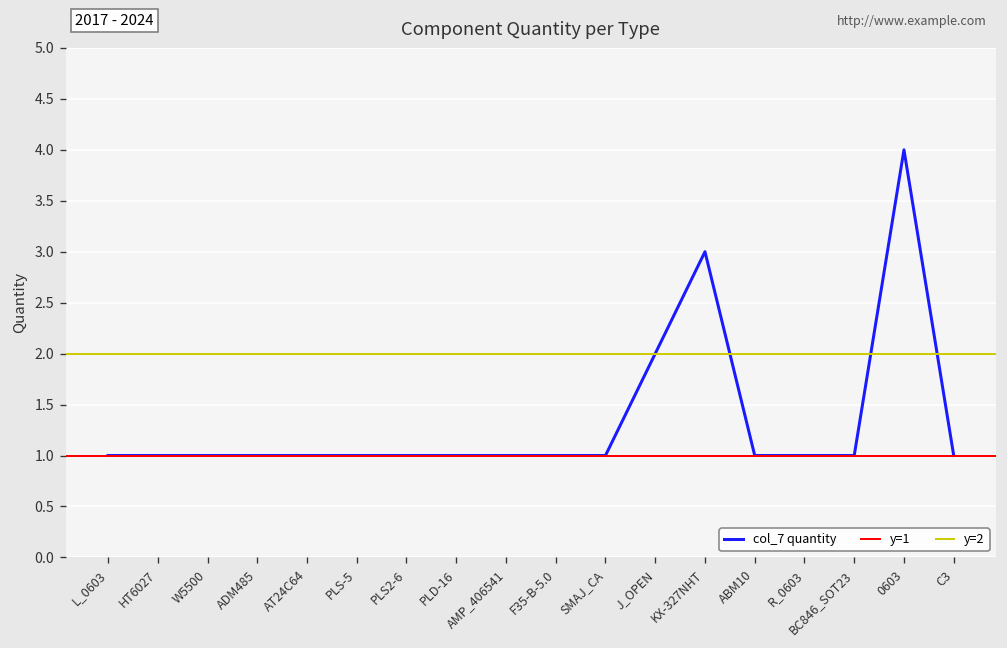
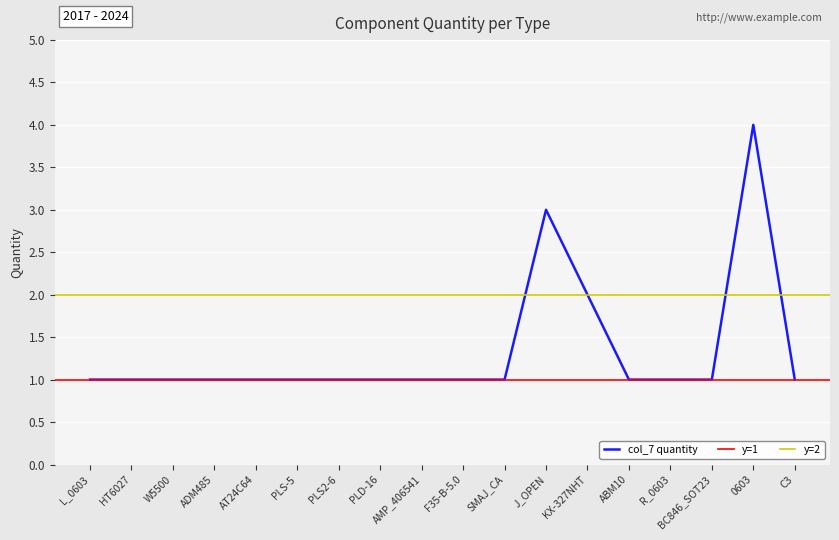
J_OPEN: 2 -> 3
KX-327NHT: 3 -> 2
